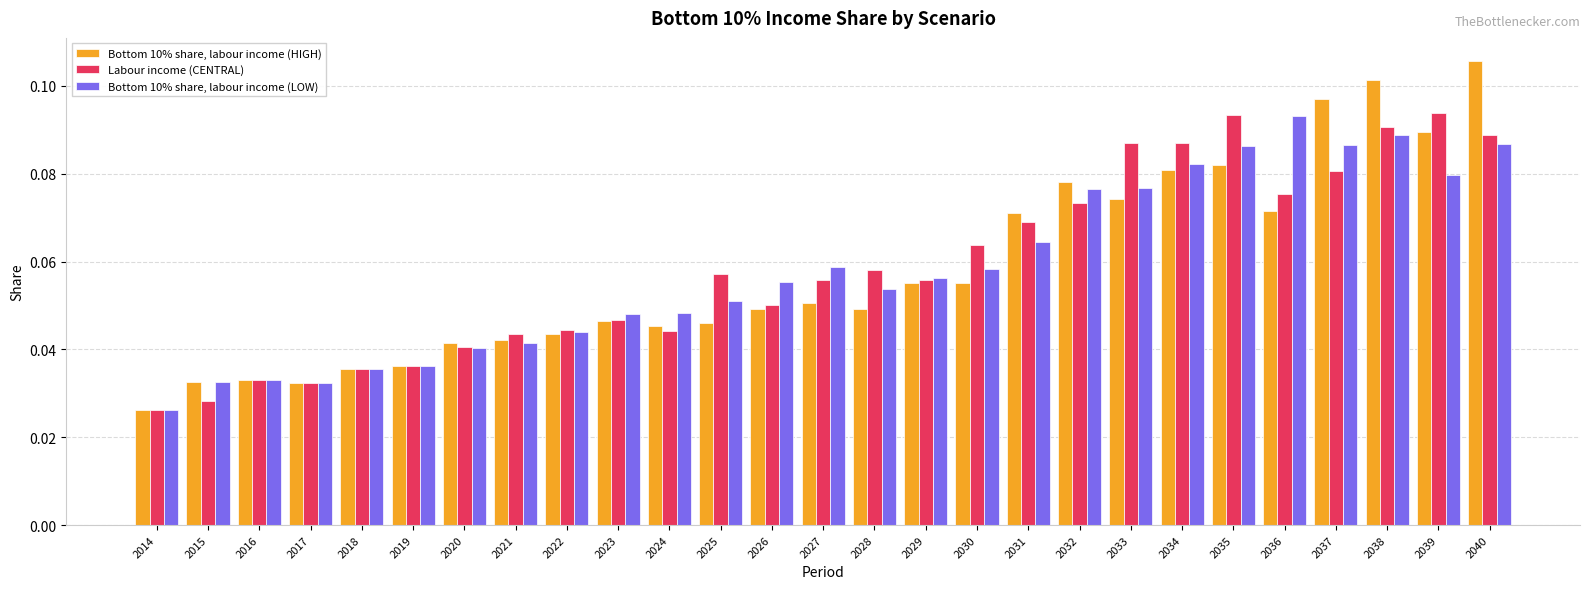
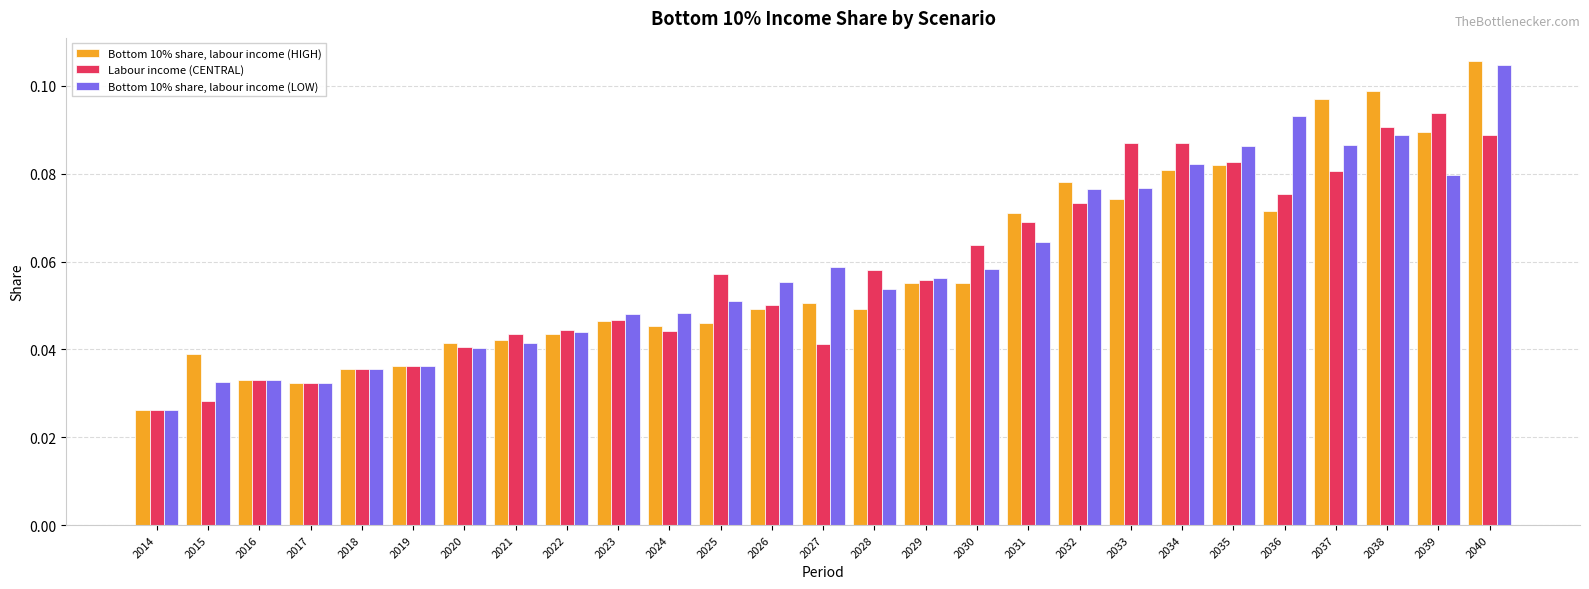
Bottom 10% share, labour income (HIGH), 2015: 0.033 -> 0.039
Labour income (CENTRAL), 2027: 0.056 -> 0.041
Labour income (CENTRAL), 2035: 0.093 -> 0.083
Bottom 10% share, labour income (HIGH), 2038: 0.101 -> 0.099
Bottom 10% share, labour income (LOW), 2040: 0.087 -> 0.105
